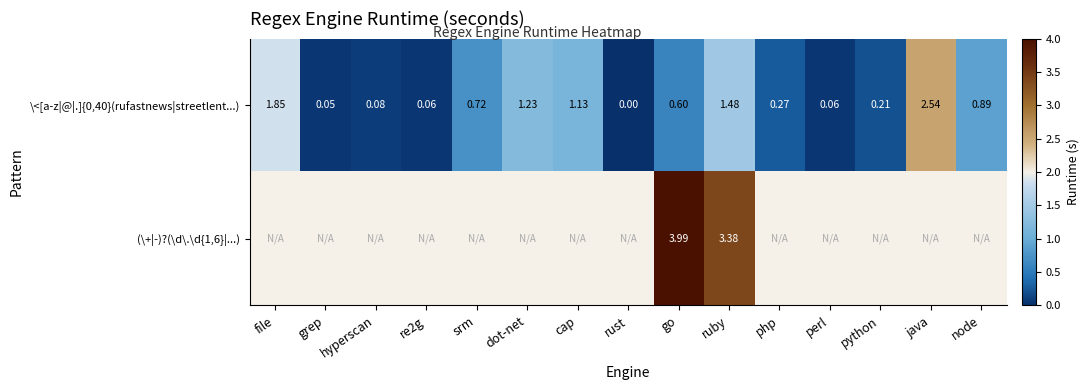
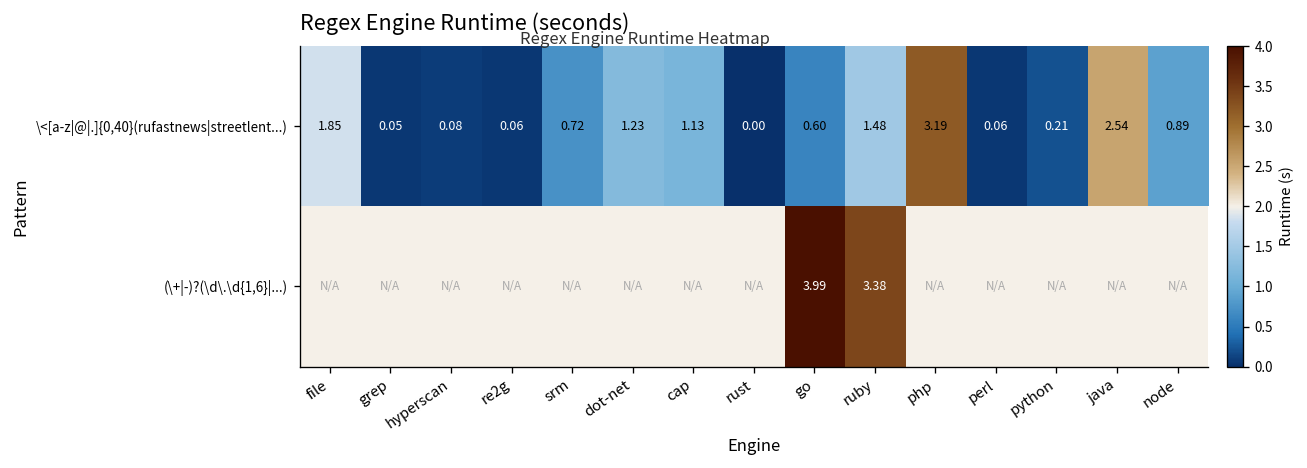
\<[a-z|@|.]{0,40}(rufastnews|streetlent...), php: 0.27 -> 3.19
